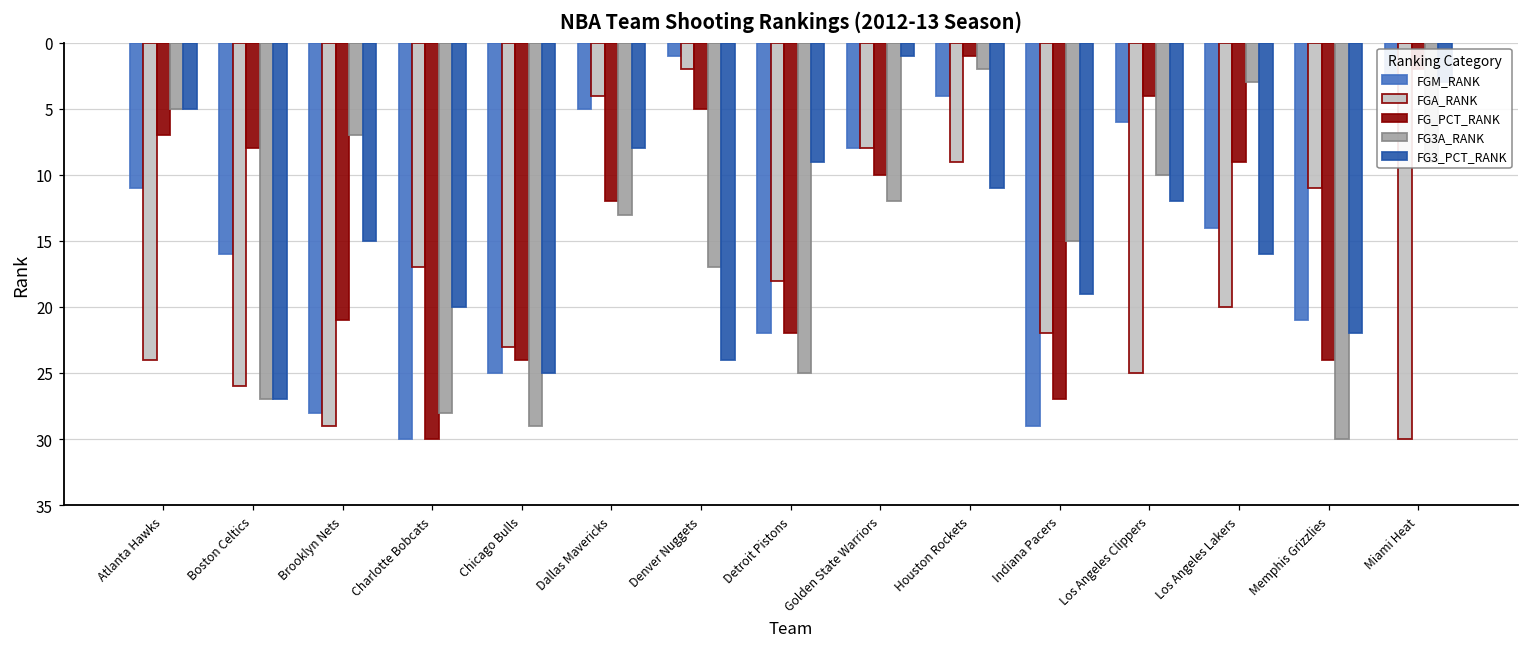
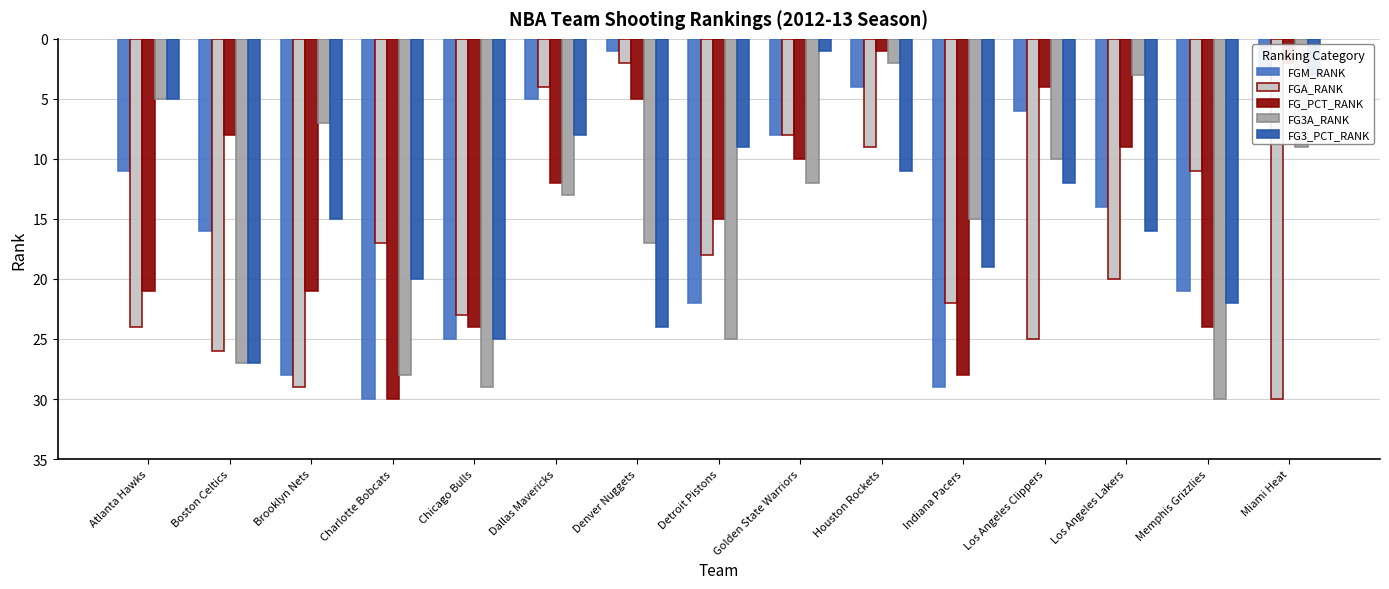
FG_PCT_RANK, Atlanta Hawks: 7 -> 21
FG_PCT_RANK, Detroit Pistons: 22 -> 15
FG_PCT_RANK, Indiana Pacers: 27 -> 28
